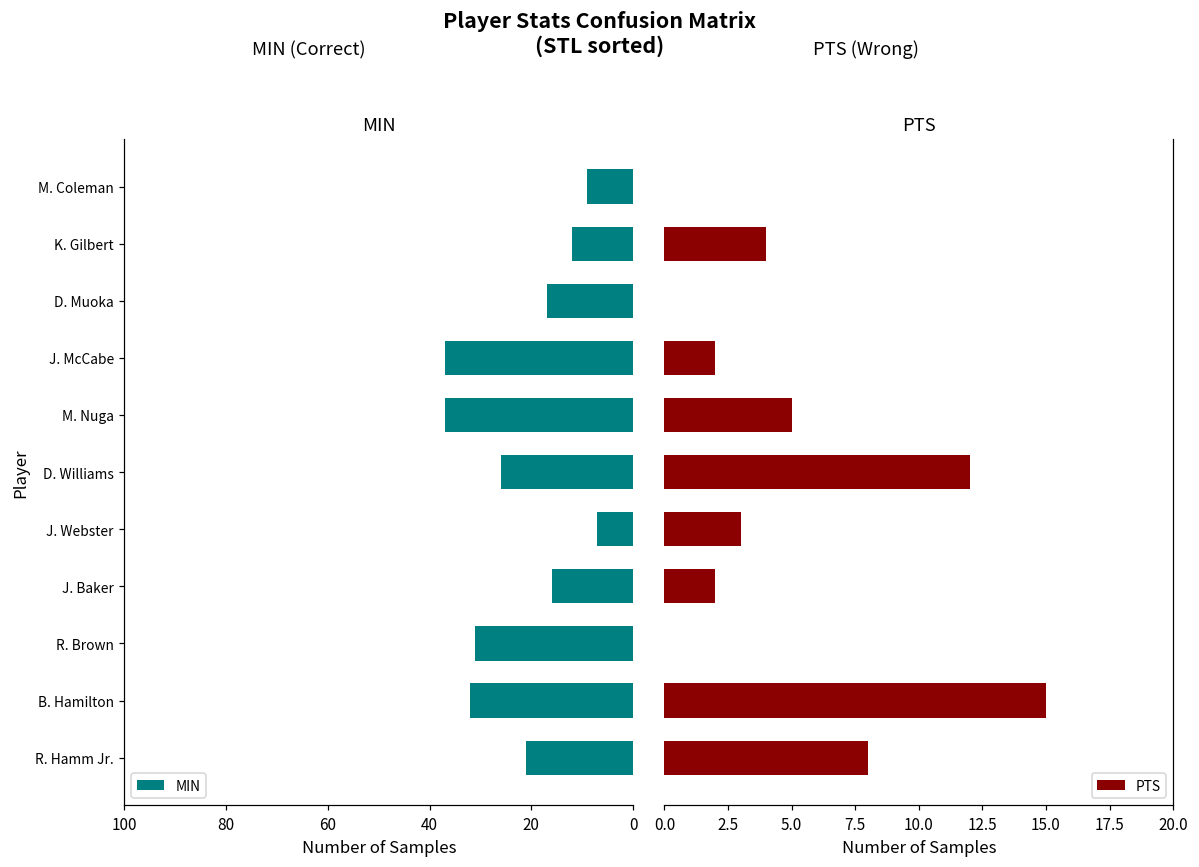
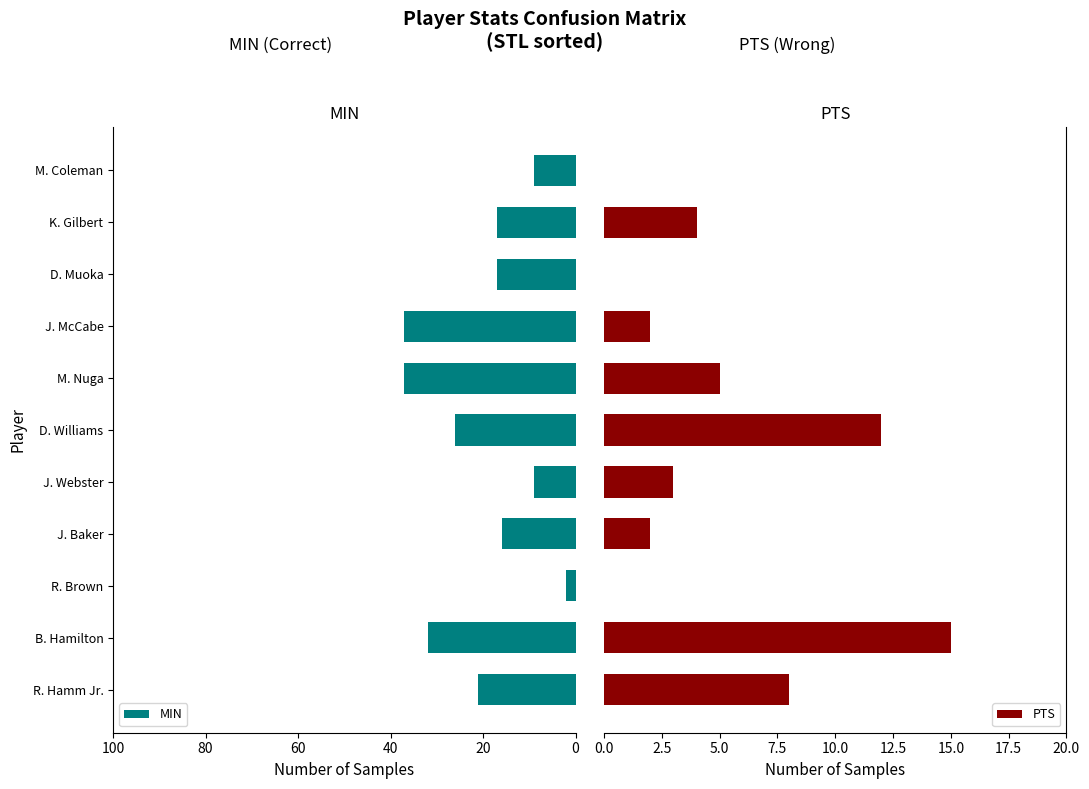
MIN, K. Gilbert: 12 -> 17
MIN, J. Webster: 7 -> 9
MIN, R. Brown: 31 -> 2
